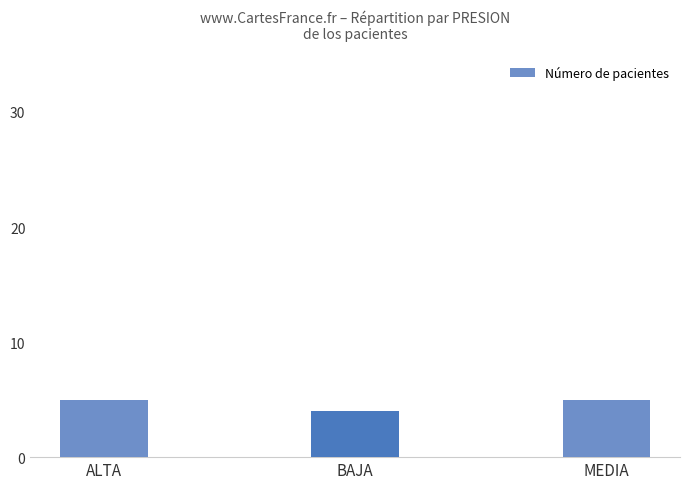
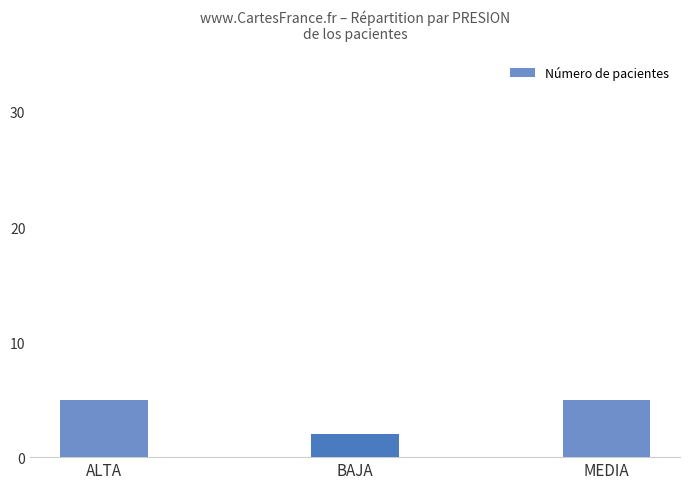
BAJA: 4 -> 2
